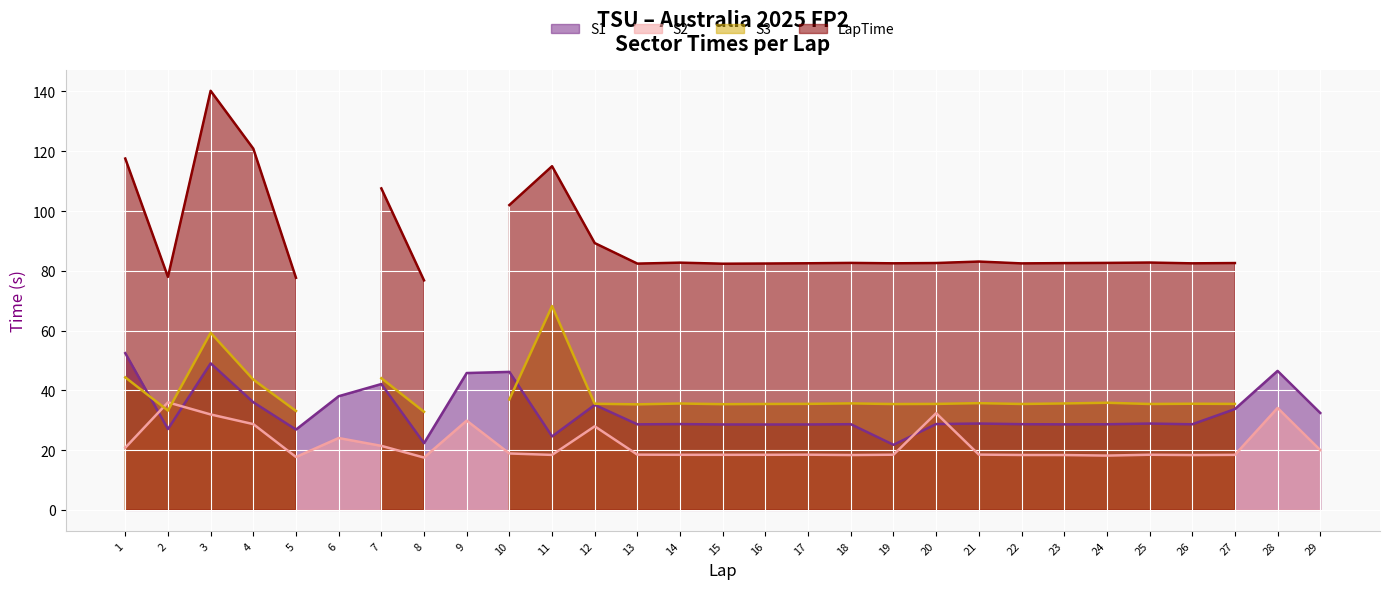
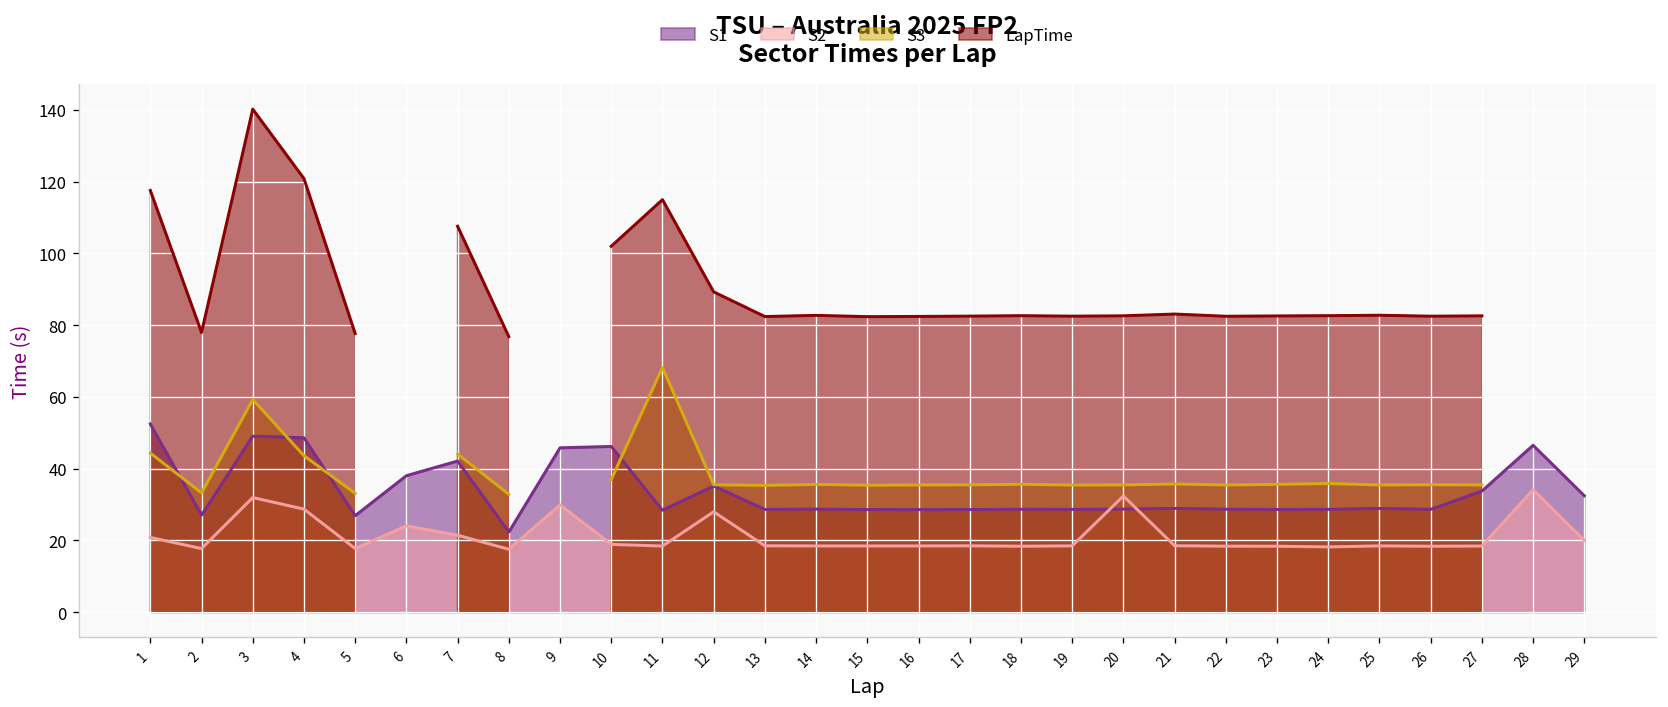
S2, 2: 36 -> 18
S1, 4: 36 -> 49
S1, 11: 25 -> 28
S1, 19: 22 -> 29
